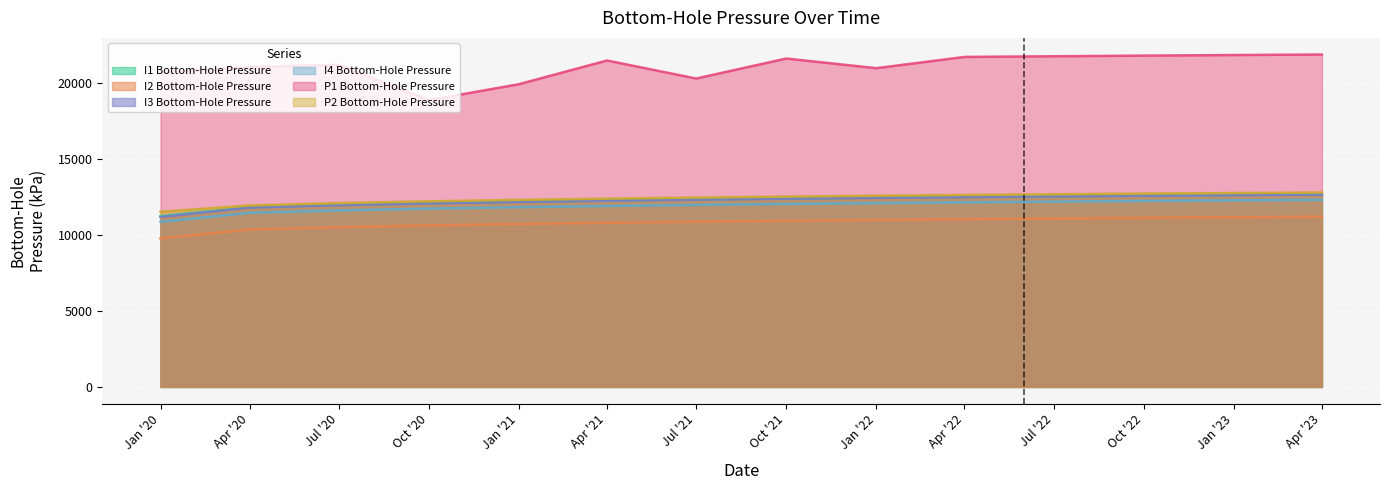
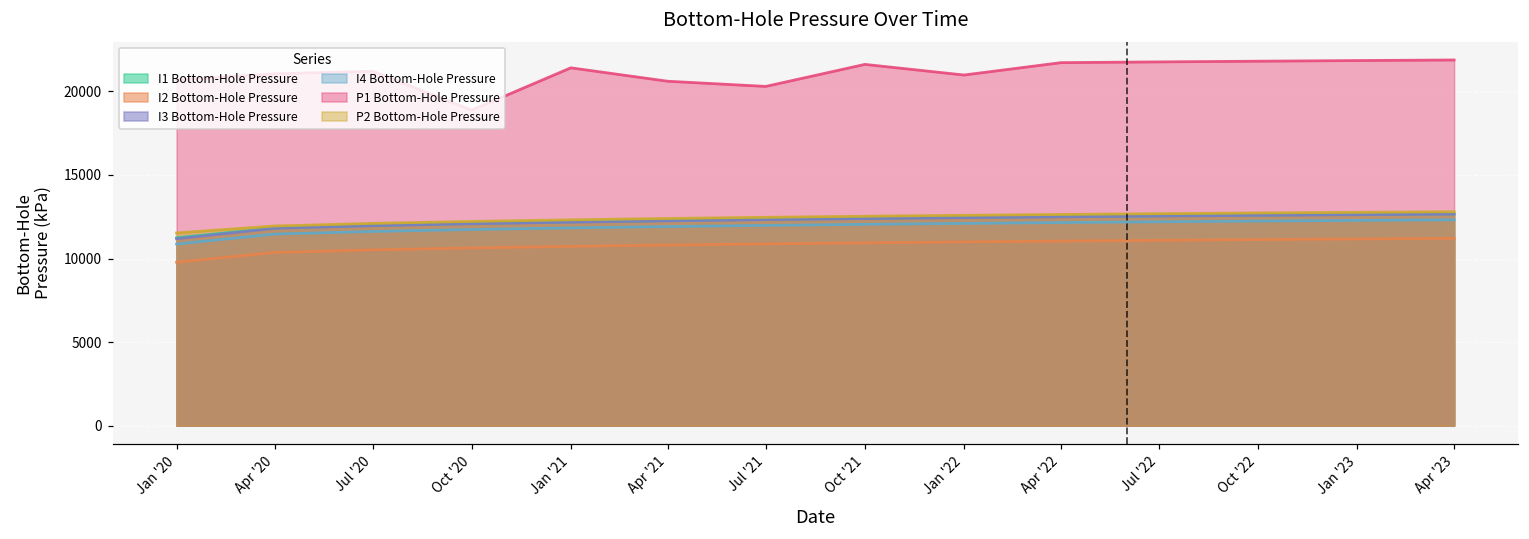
P1 Bottom-Hole Pressure, Jan '21: 19900 -> 21400
P1 Bottom-Hole Pressure, Apr '21: 21500 -> 20600
